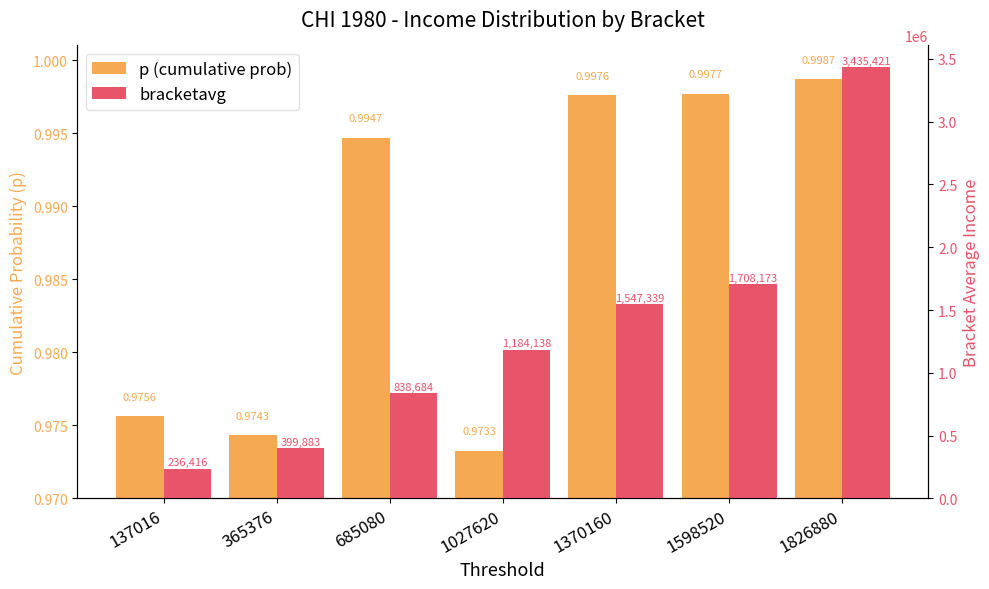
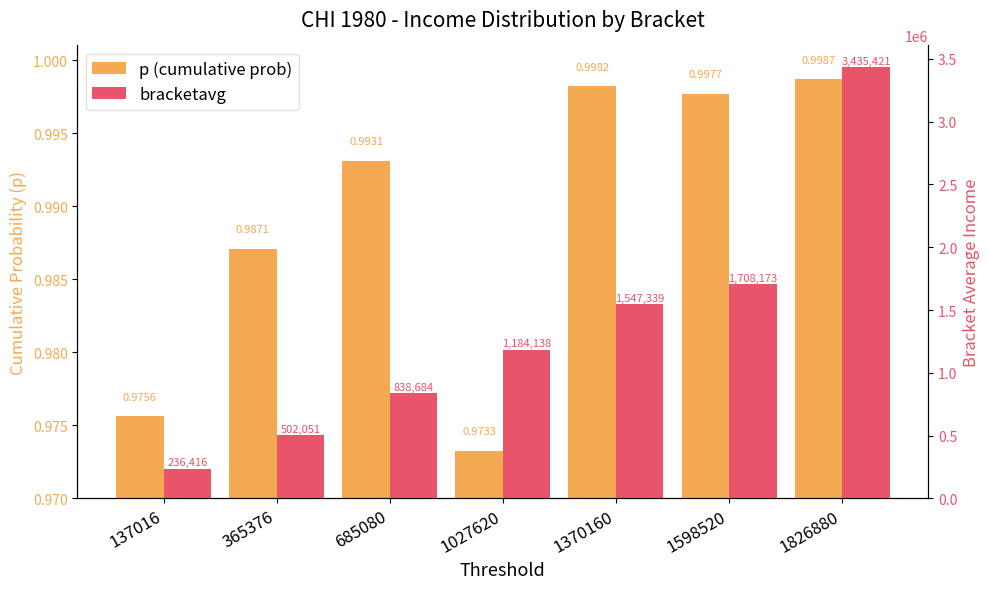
p (cumulative prob), 365376: 0.9743 -> 0.9871
p (cumulative prob), 685080: 0.9947 -> 0.9931
p (cumulative prob), 1370160: 0.9976 -> 0.9982
bracketavg, 365376: 399,883 -> 502,051
